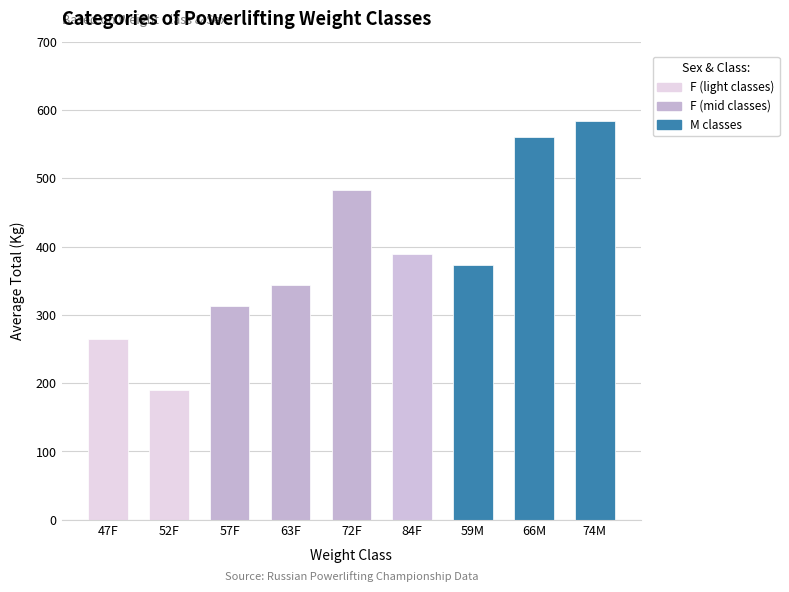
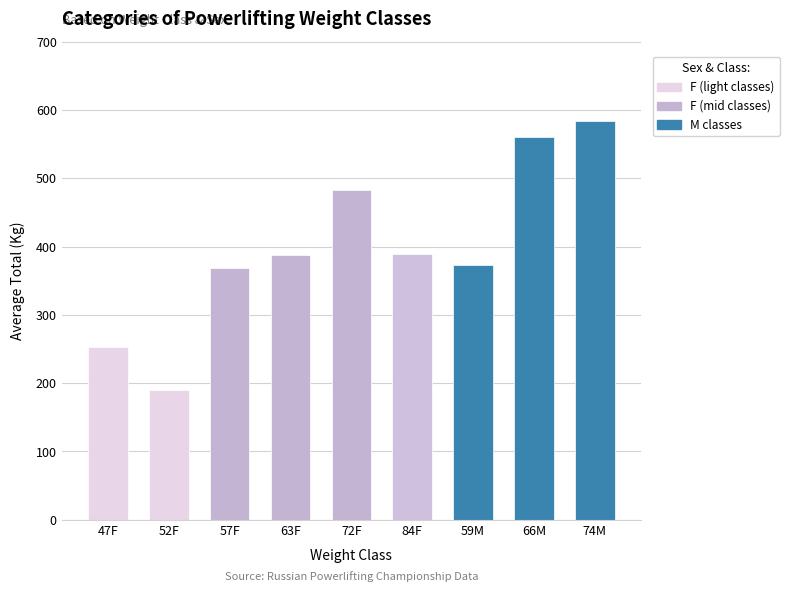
47F: 270 -> 250
57F: 310 -> 370
63F: 340 -> 390
